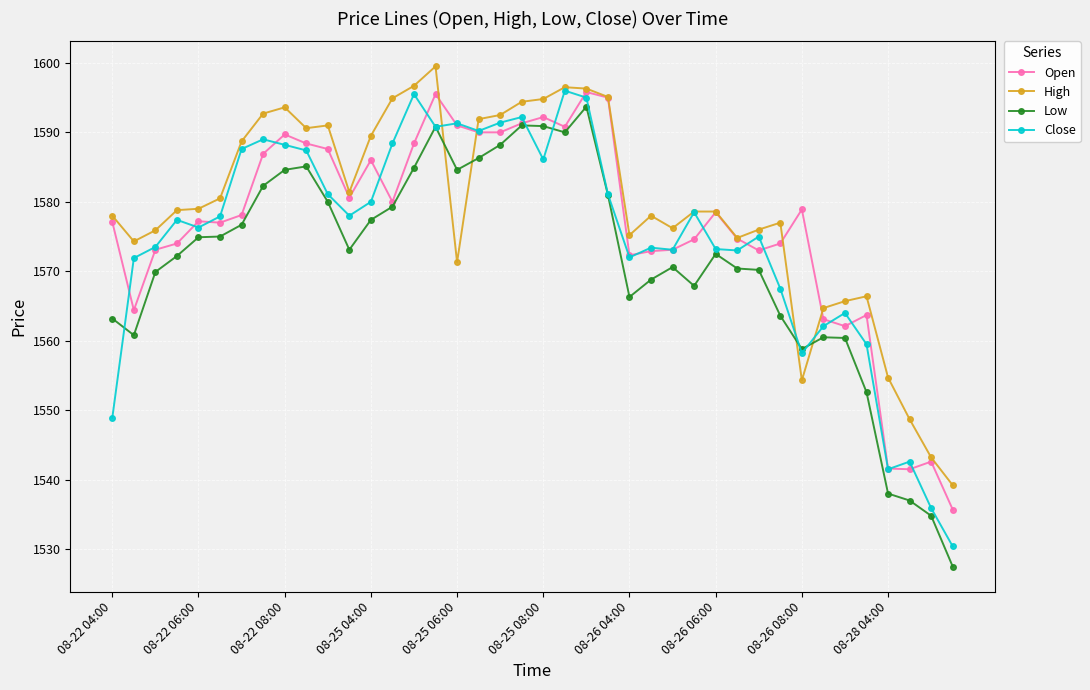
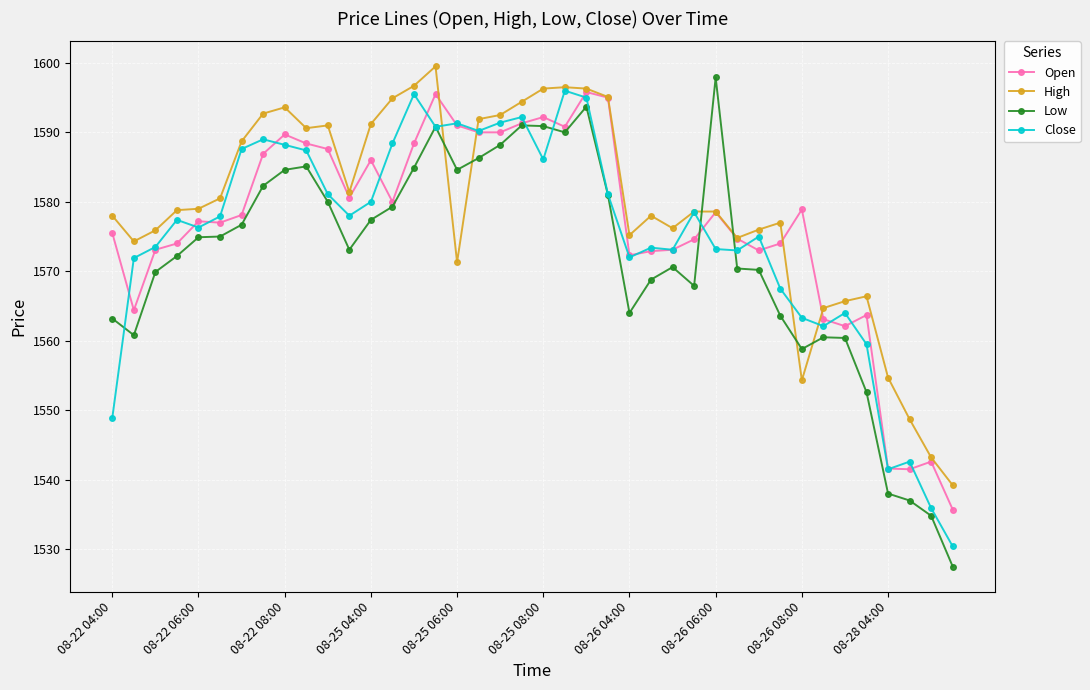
Open, 08-22 04:00: 1577 -> 1576
High, 08-25 04:00: 1590 -> 1591
High, 08-25 08:00: 1595 -> 1596
Low, 08-26 04:00: 1566 -> 1564
Low, 08-26 06:00: 1573 -> 1598
Close, 08-26 08:00: 1558 -> 1563
